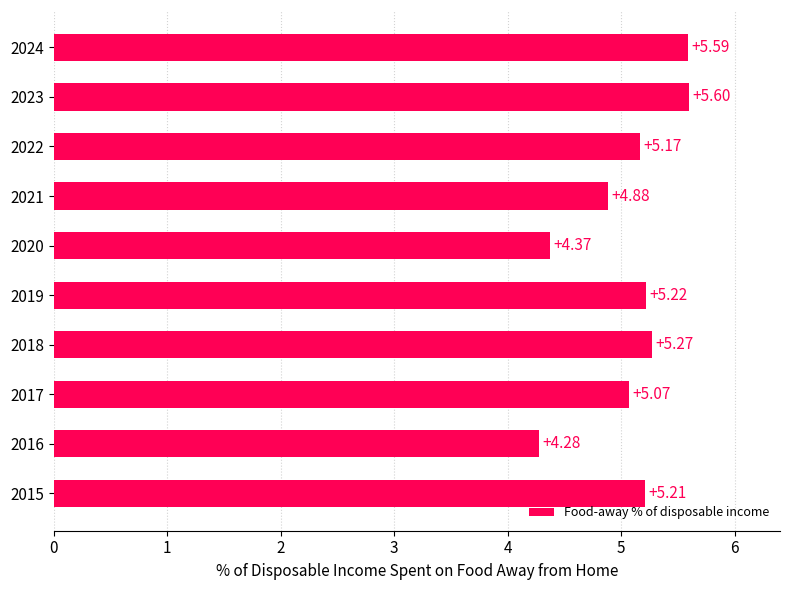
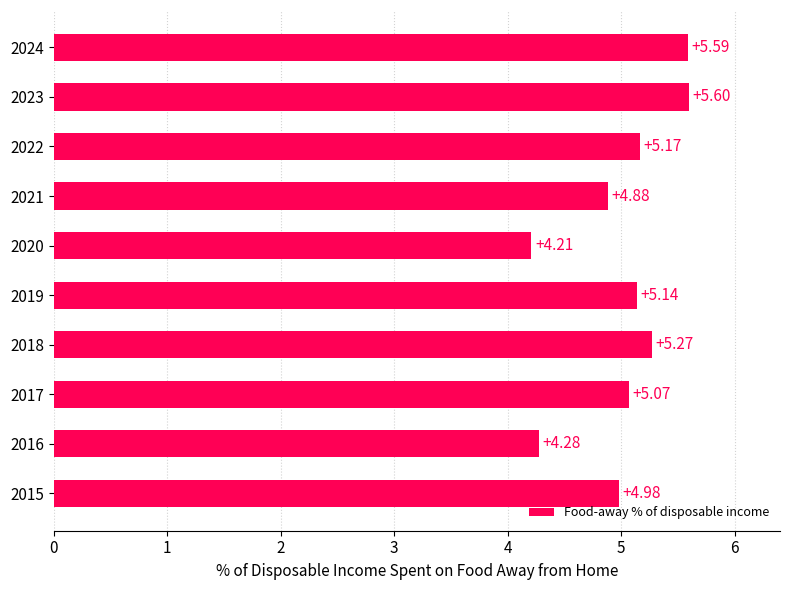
2020: +4.37 -> +4.21
2019: +5.22 -> +5.14
2015: +5.21 -> +4.98
